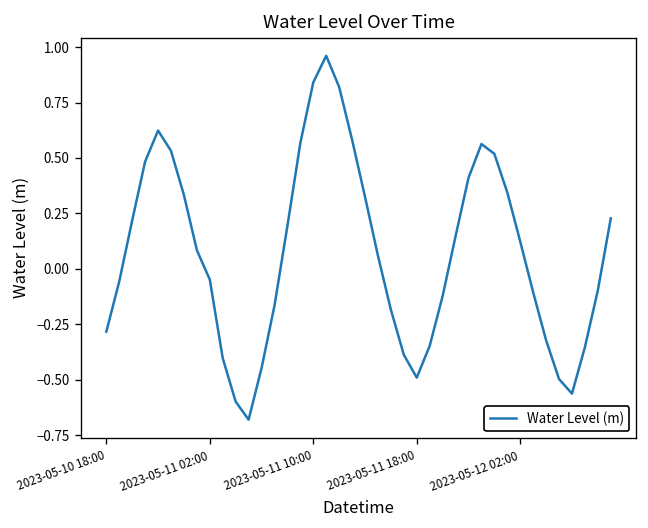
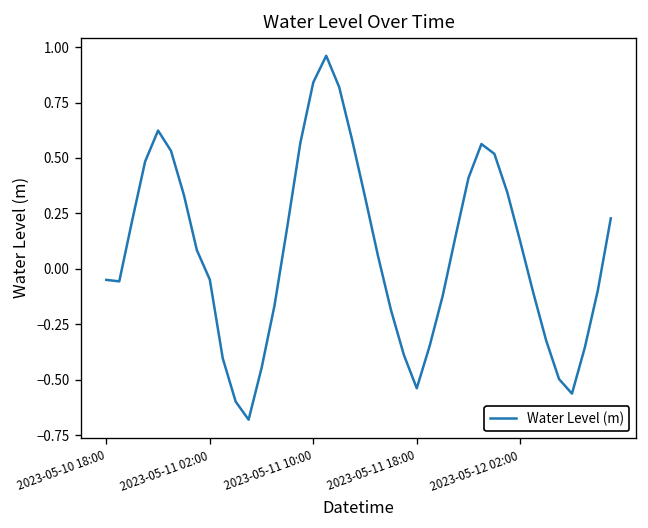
2023-05-10 18:00: -0.28 -> -0.05
2023-05-11 18:00: -0.49 -> -0.54
